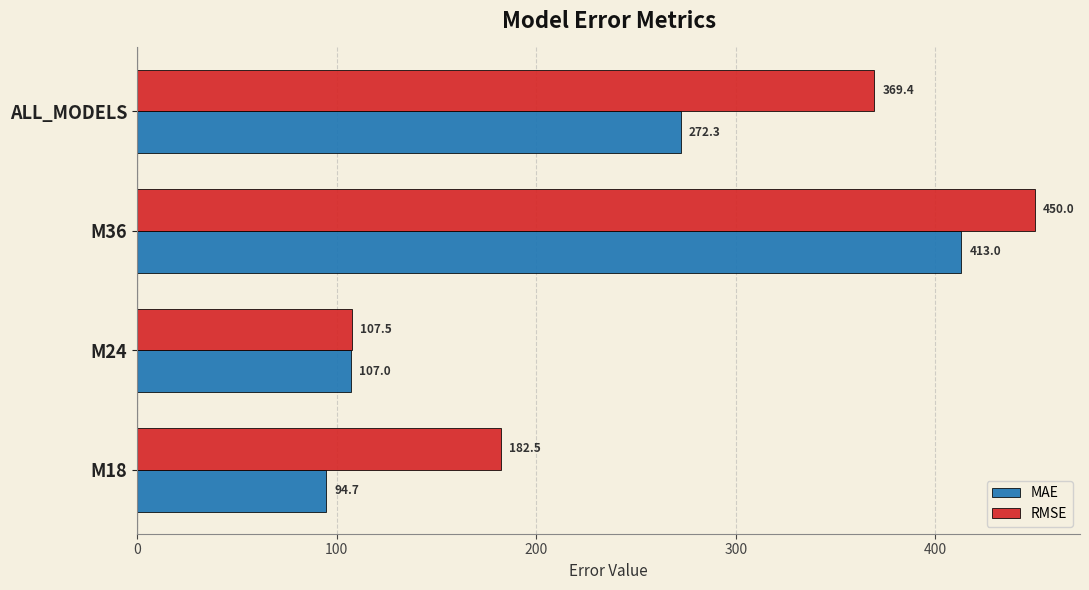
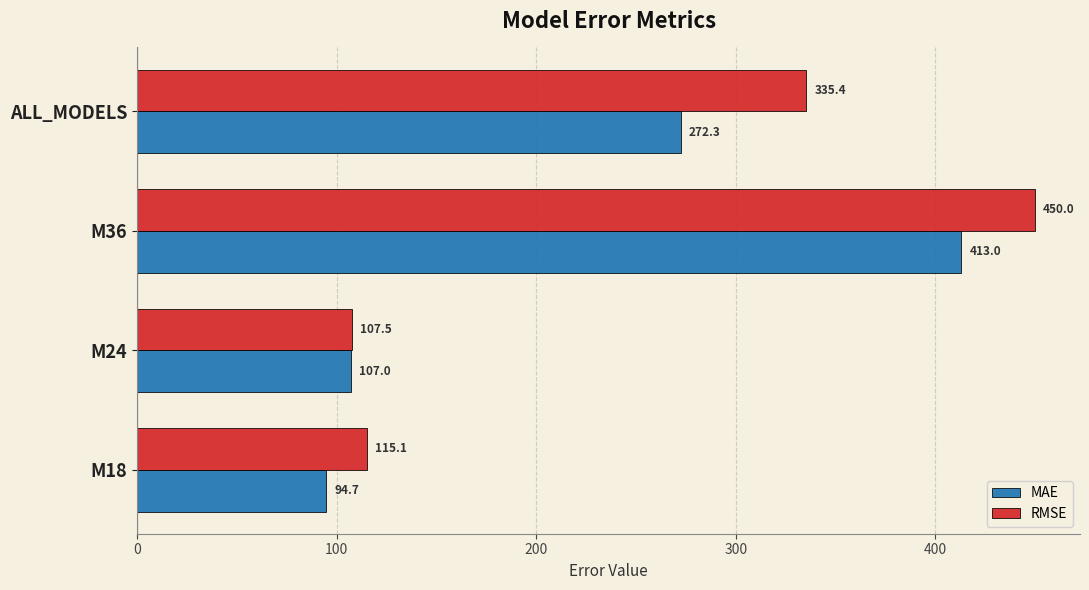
RMSE, ALL_MODELS: 369.4 -> 335.4
RMSE, M18: 182.5 -> 115.1
